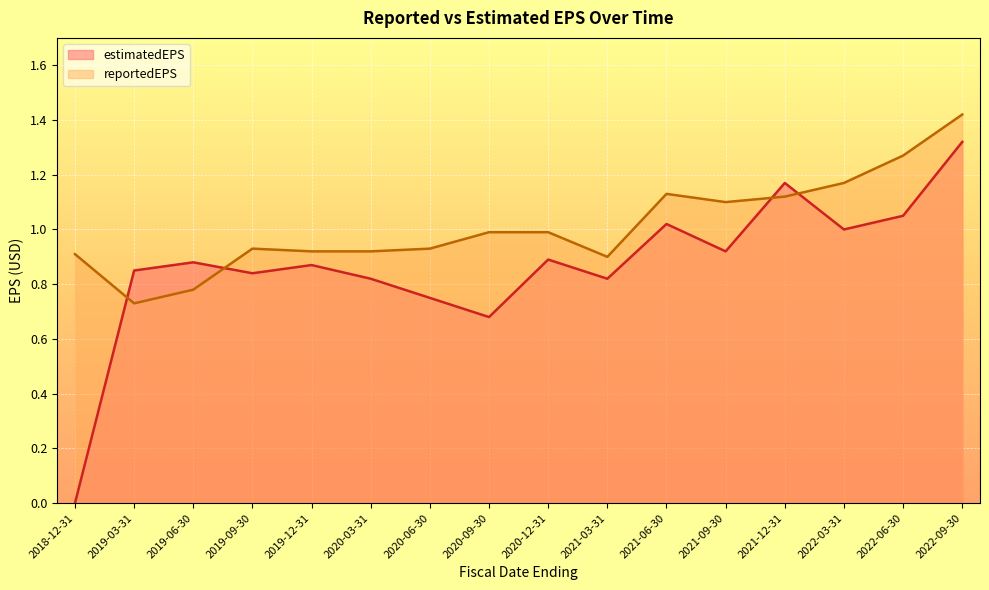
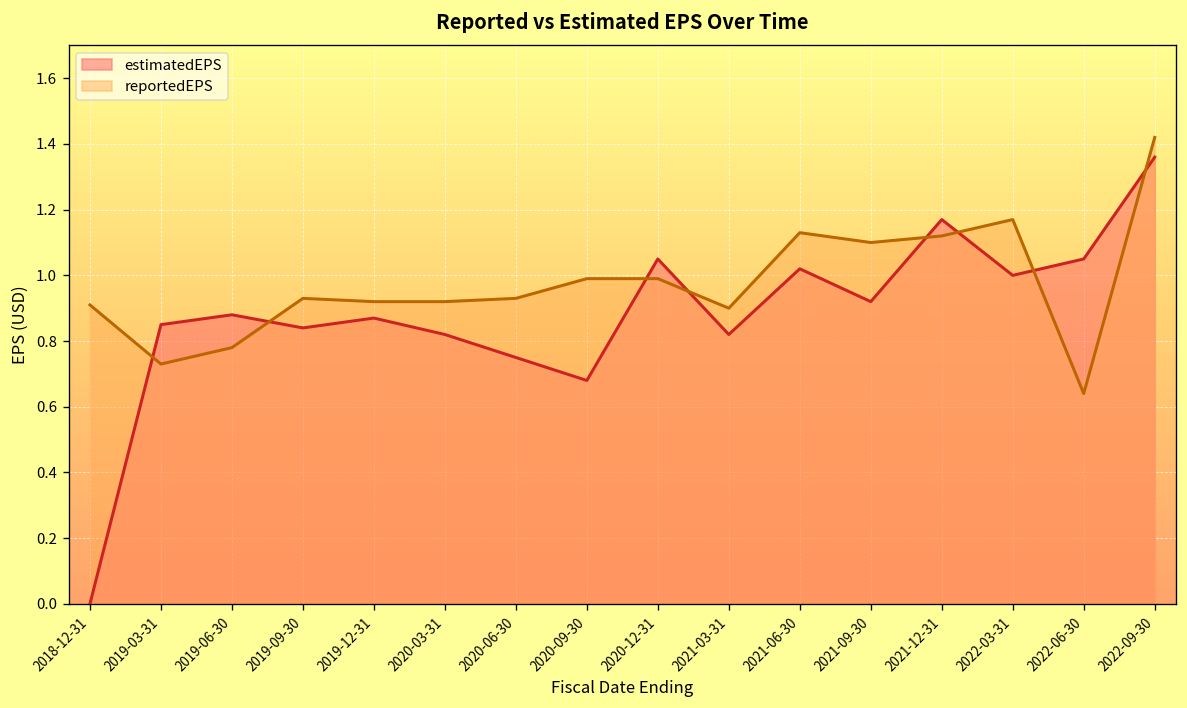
estimatedEPS, 2020-12-31: 0.89 -> 1.05
reportedEPS, 2022-06-30: 1.27 -> 0.64
estimatedEPS, 2022-09-30: 1.32 -> 1.36
